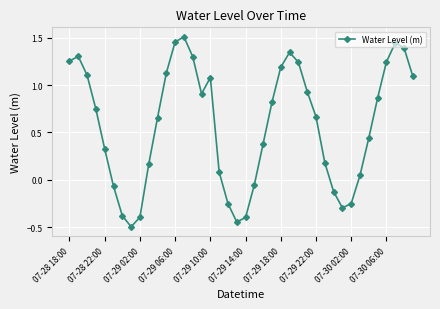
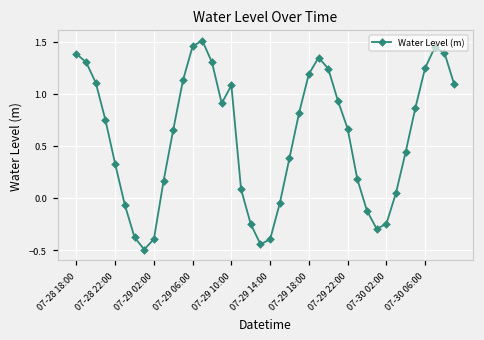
07-28 18:00: 1.3 -> 1.4
